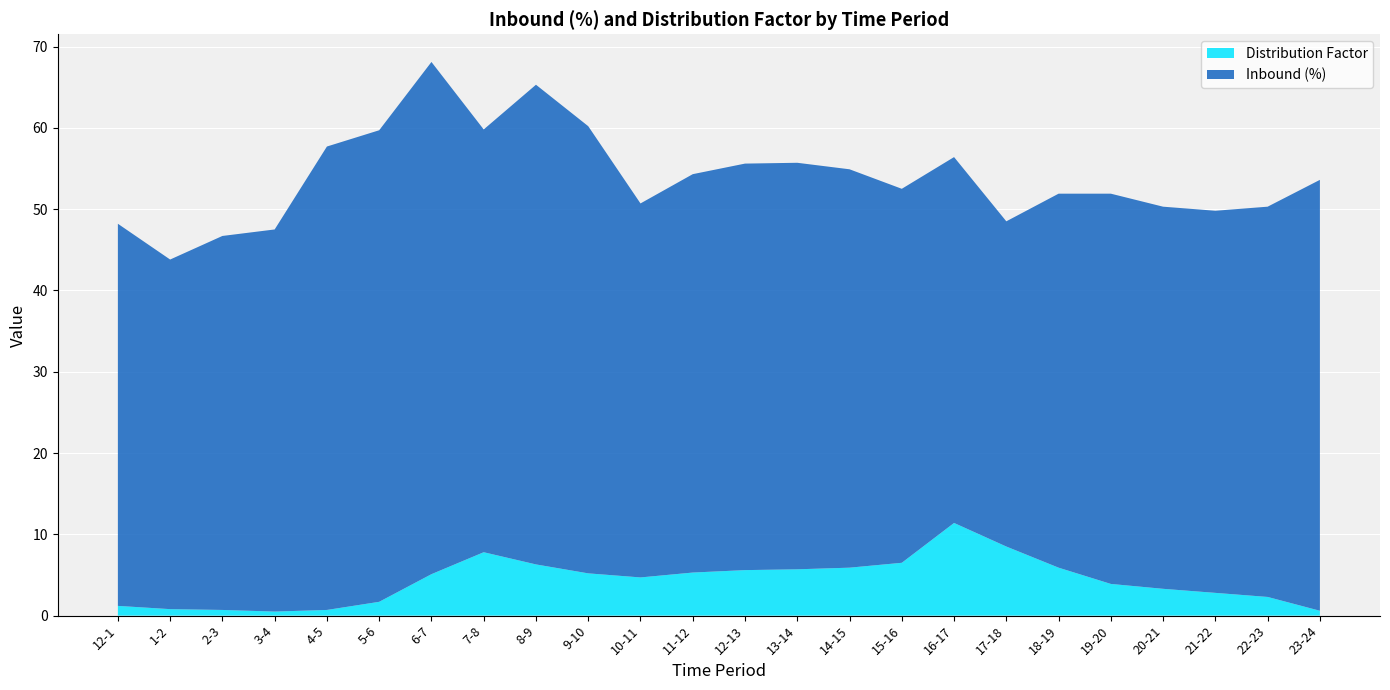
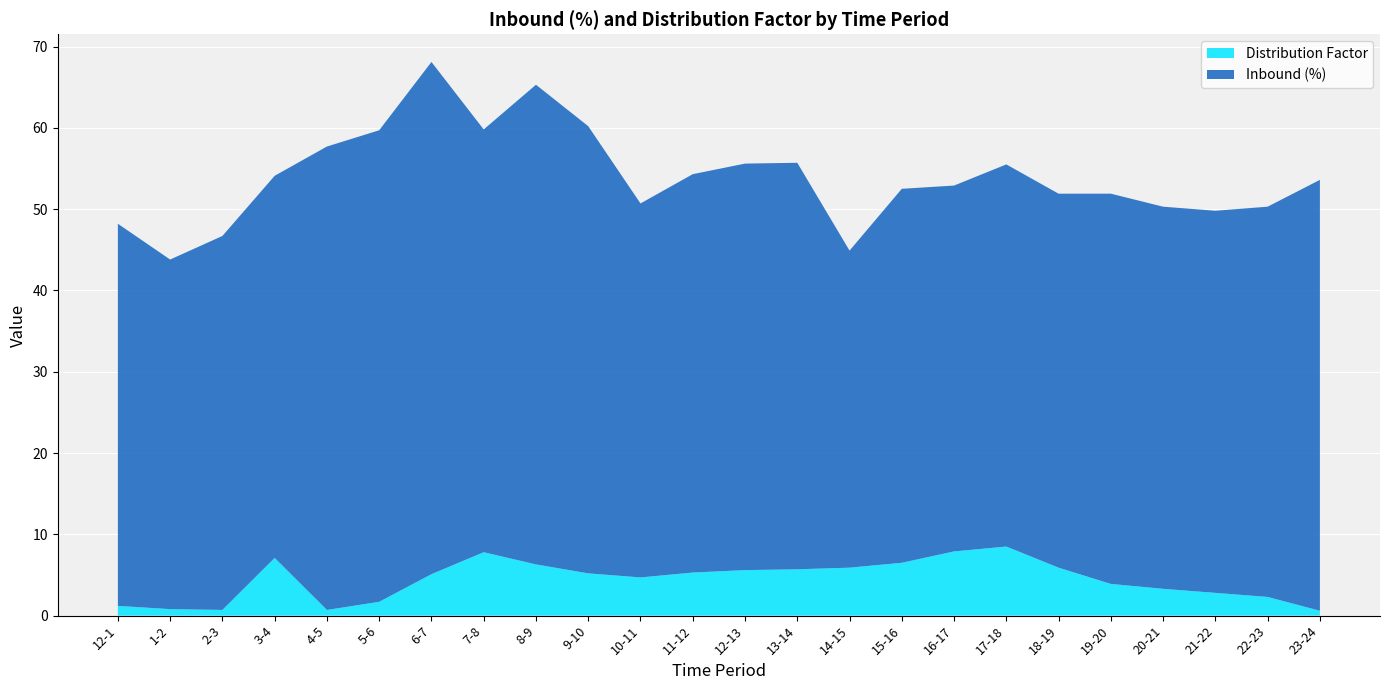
Distribution Factor, 3-4: 1 -> 7
Inbound (%), 14-15: 49 -> 39
Distribution Factor, 16-17: 11 -> 8
Inbound (%), 17-18: 40 -> 47
